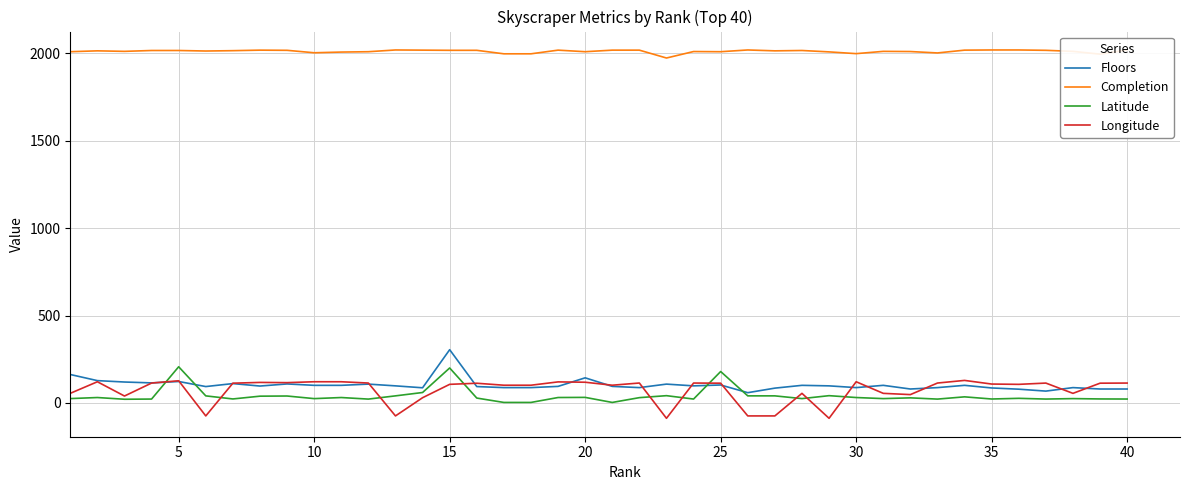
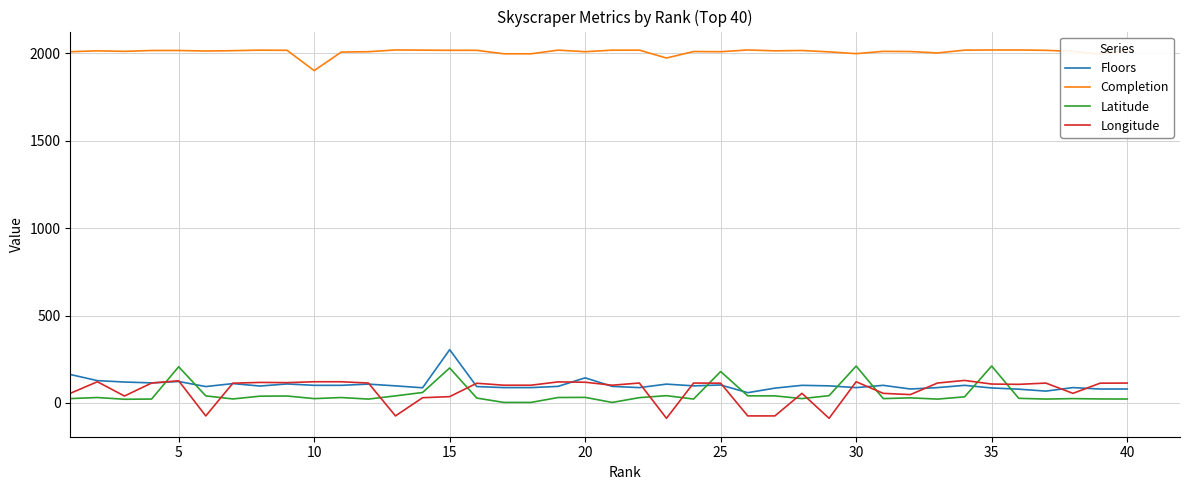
Completion, 10: 2000 -> 1900
Longitude, 15: 110 -> 40
Latitude, 30: 30 -> 210
Latitude, 35: 20 -> 210
